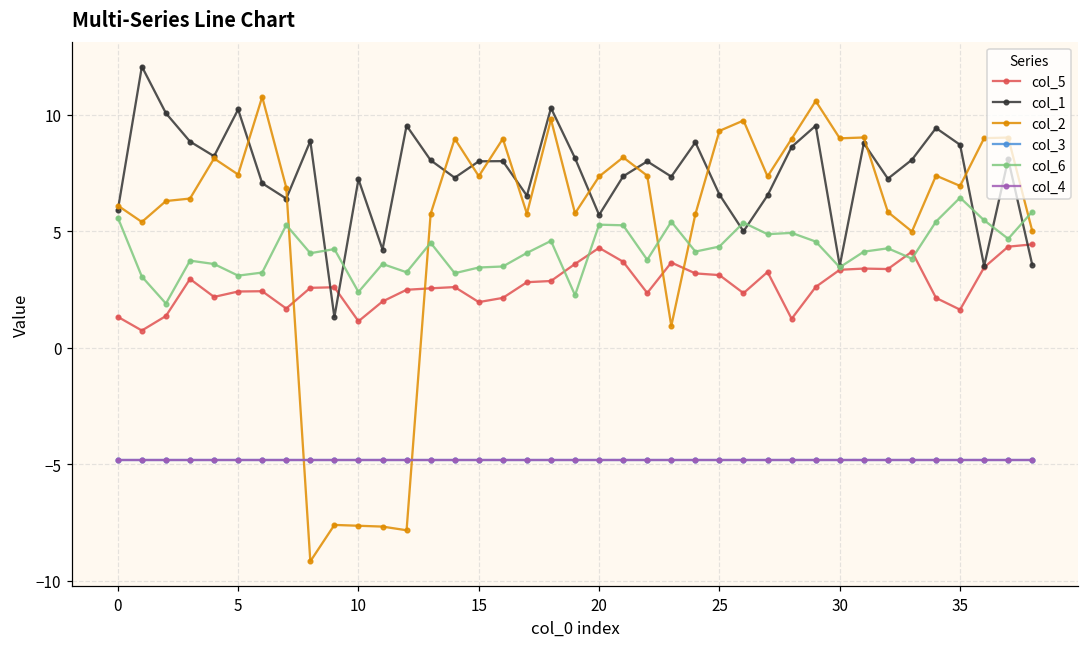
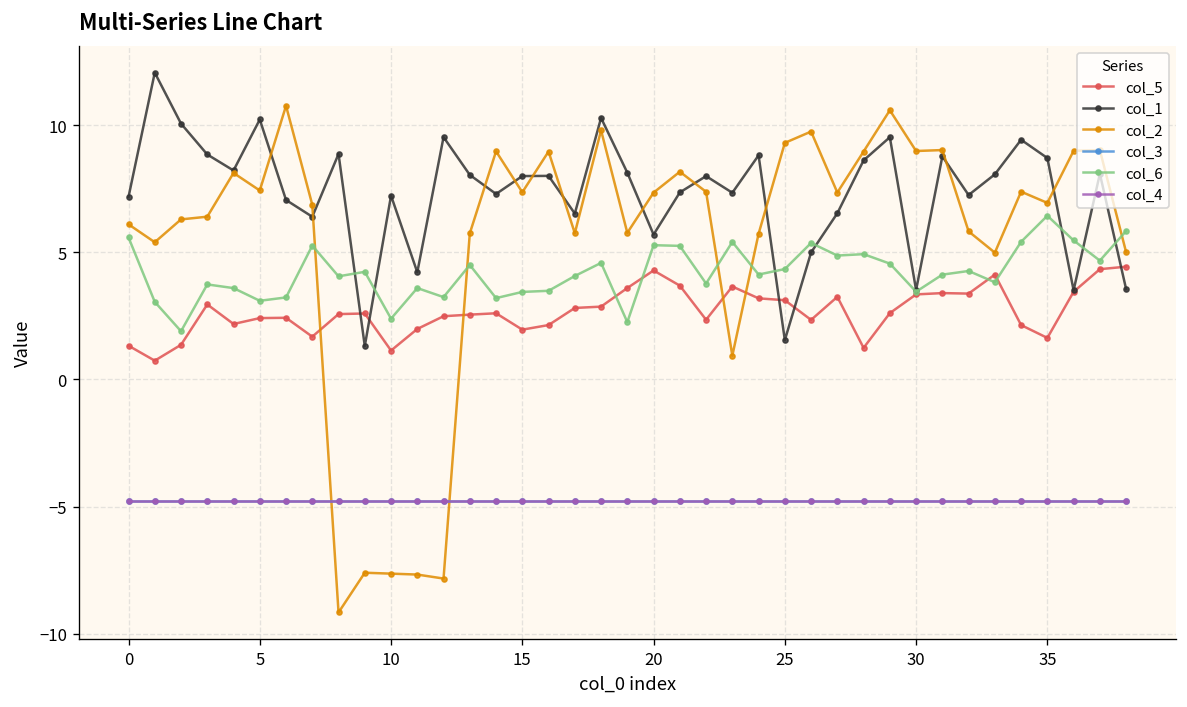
col_1, 0: 5.9 -> 7.2
col_1, 25: 6.6 -> 1.6
